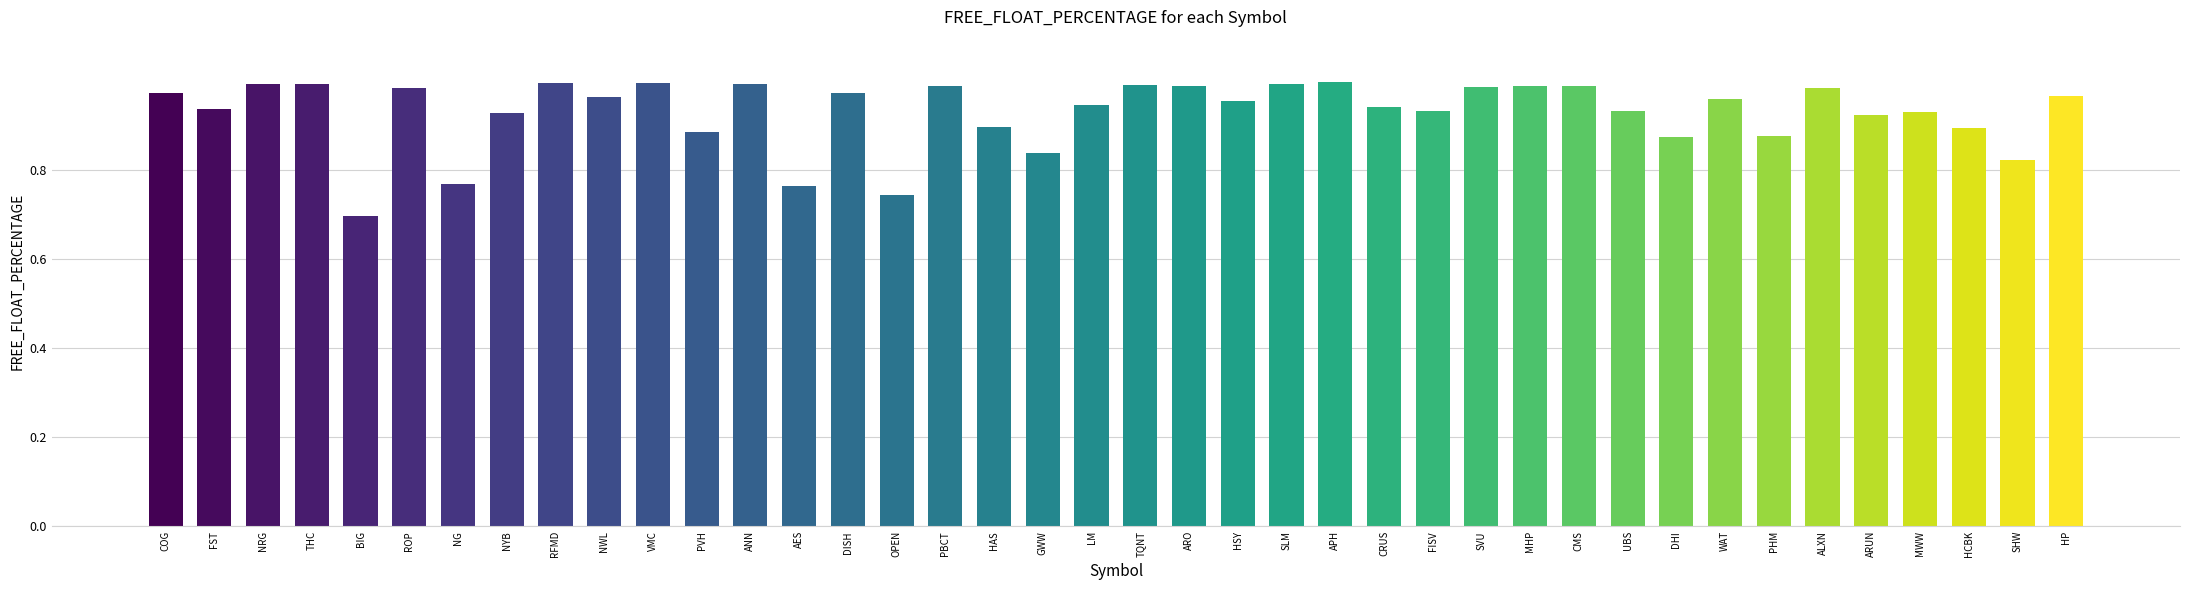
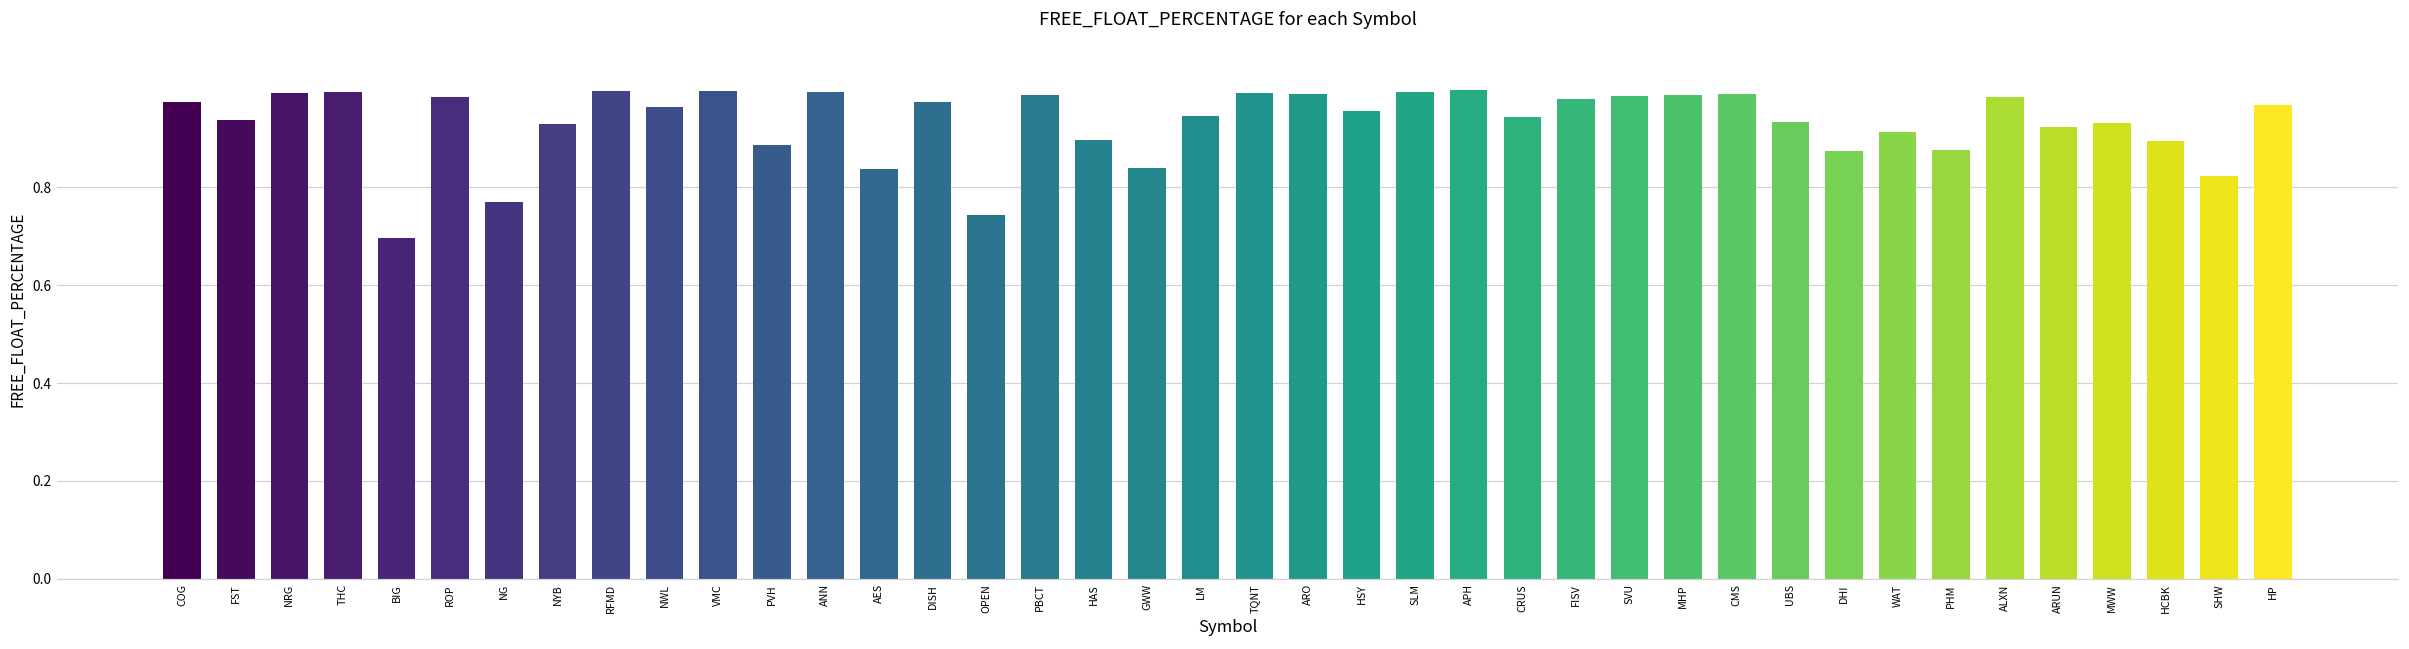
AES: 0.76 -> 0.84
FISV: 0.93 -> 0.98
WAT: 0.96 -> 0.91
